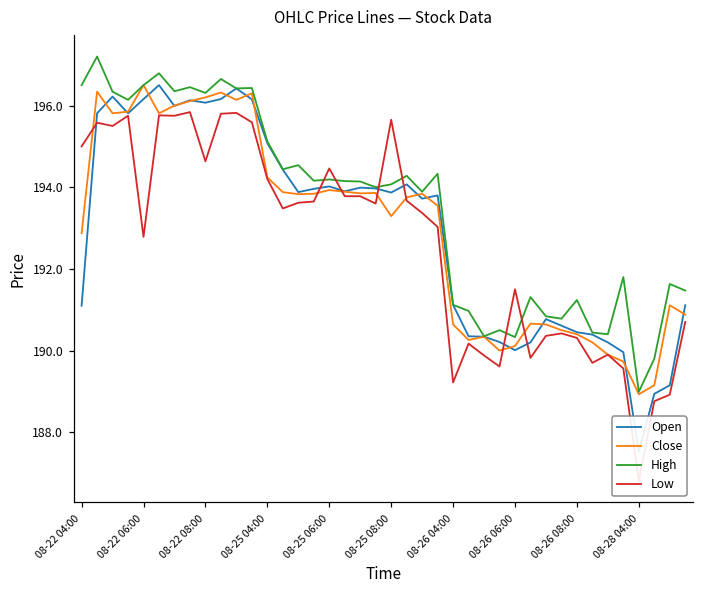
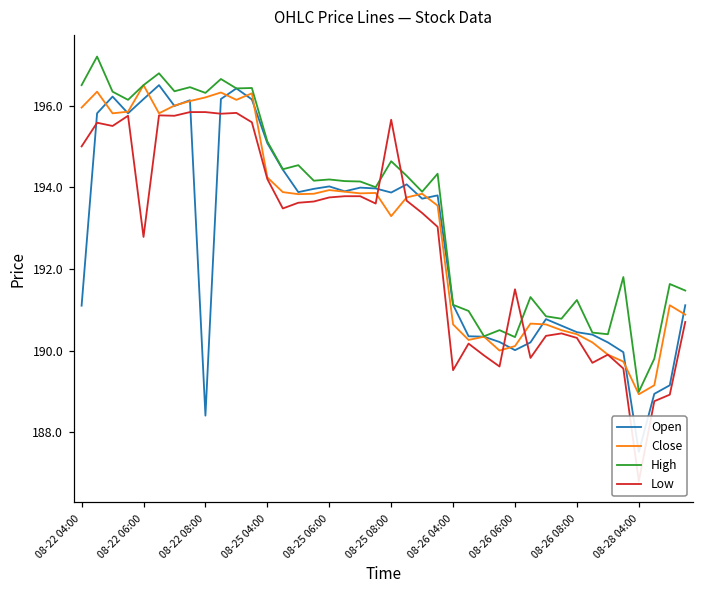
Close, 08-22 04:00: 192.9 -> 195.9
Open, 08-22 08:00: 196.1 -> 188.4
Low, 08-22 08:00: 194.6 -> 195.8
Low, 08-25 06:00: 194.5 -> 193.8
High, 08-25 08:00: 194.1 -> 194.6
Low, 08-26 04:00: 189.2 -> 189.5
